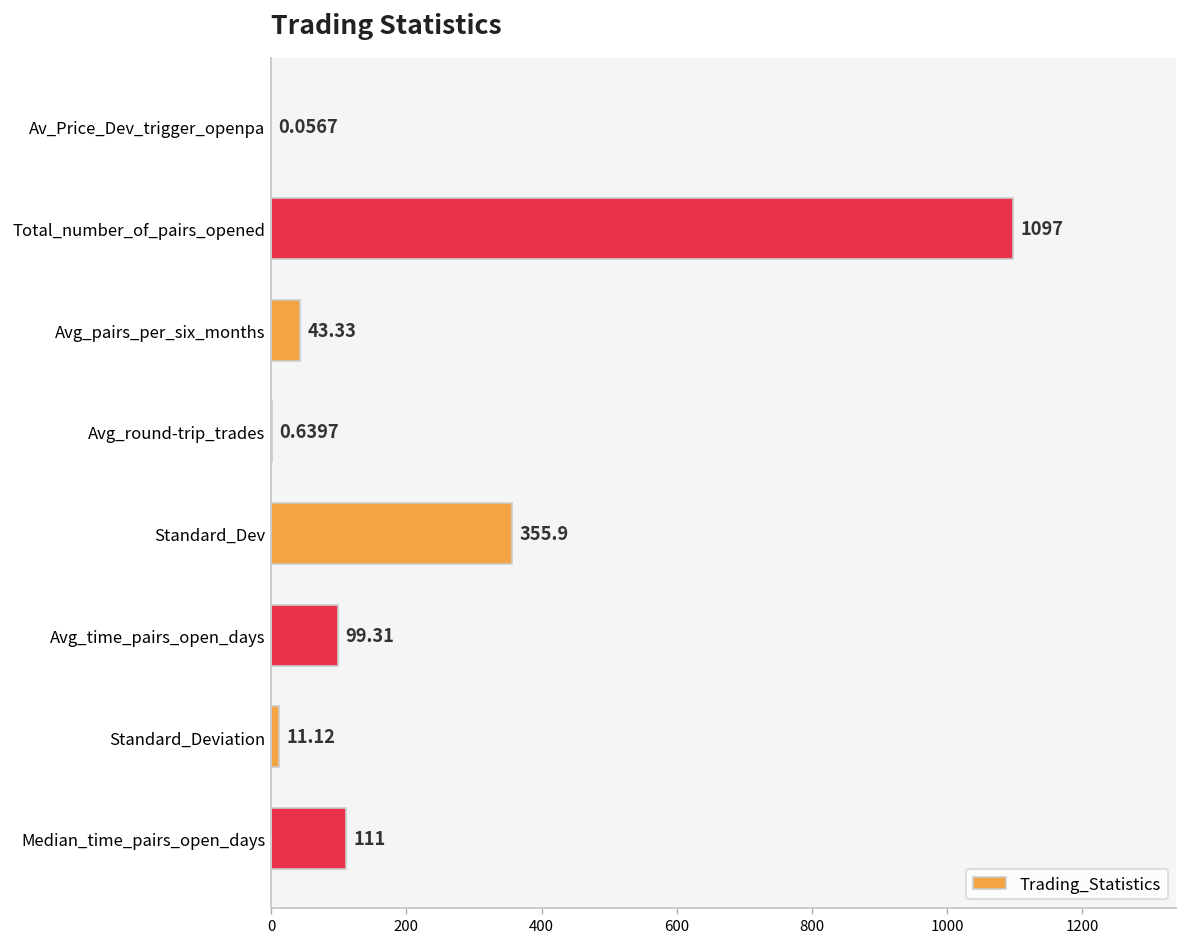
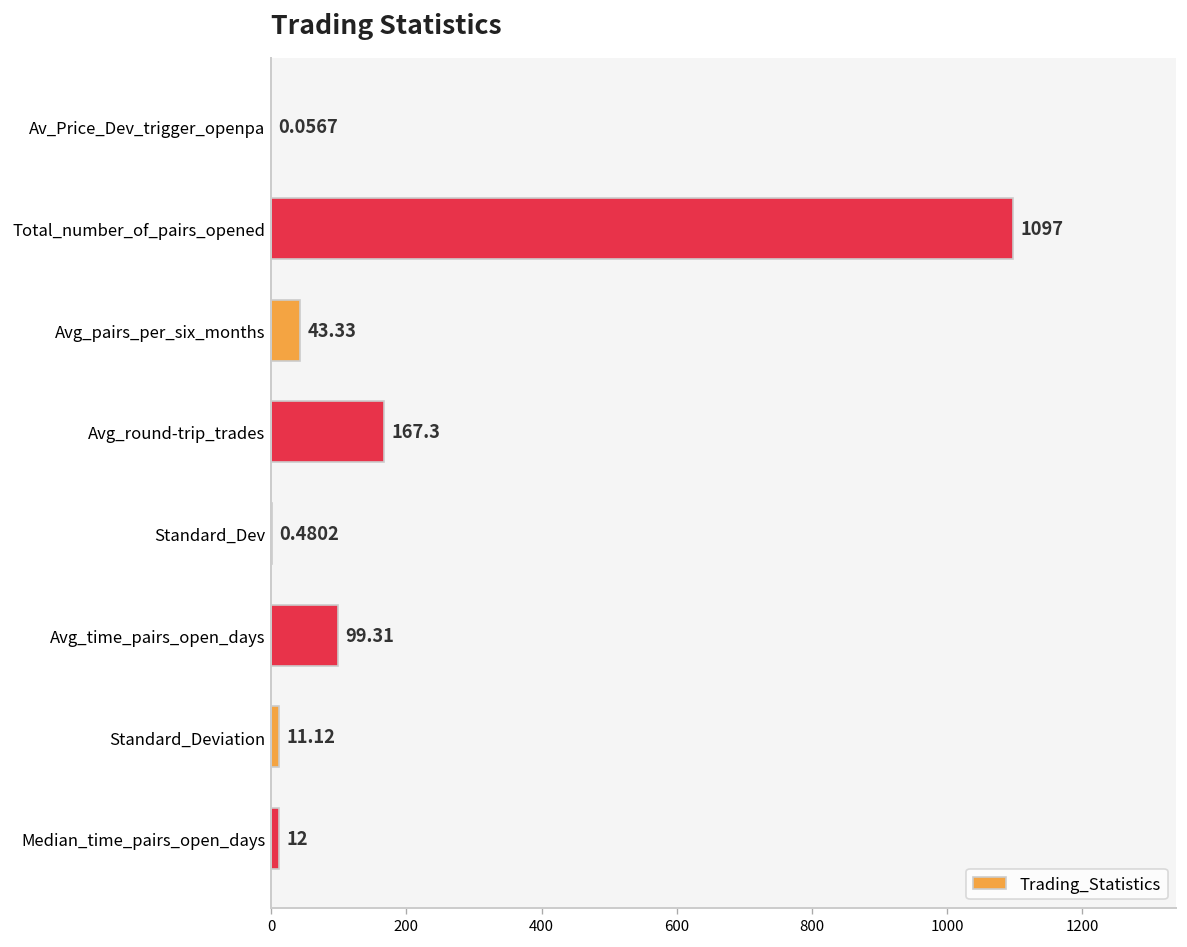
Avg_round-trip_trades: 0.6397 -> 167.3
Standard_Dev: 355.9 -> 0.4802
Median_time_pairs_open_days: 111 -> 12
